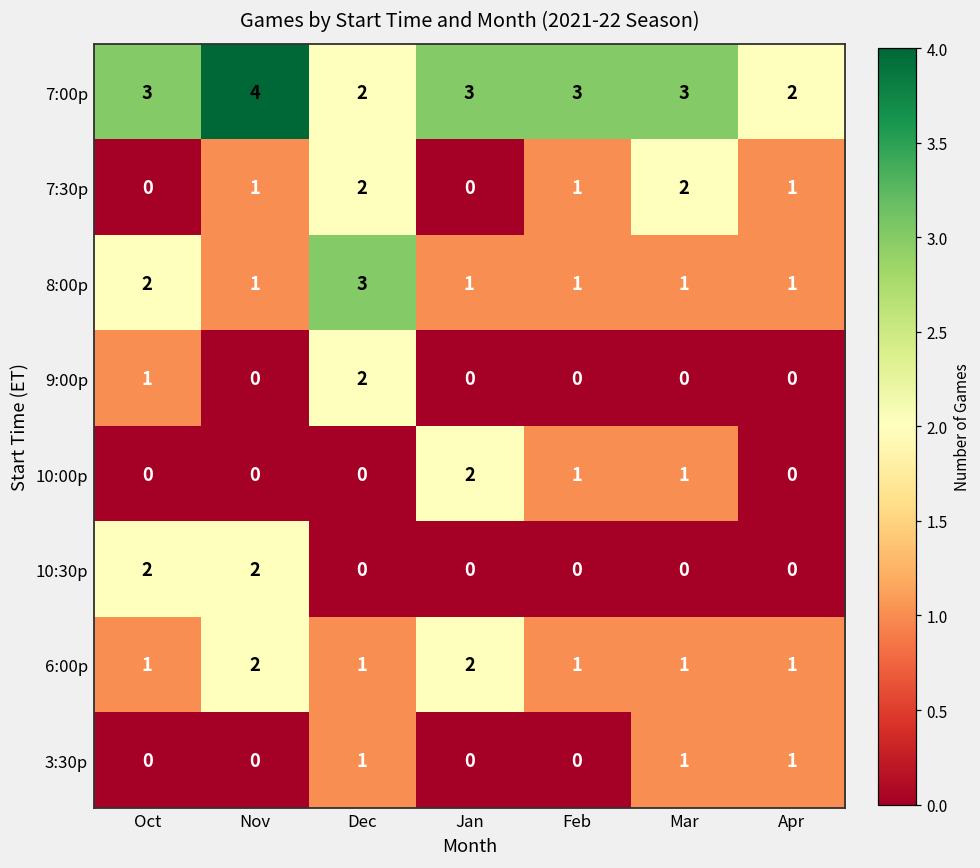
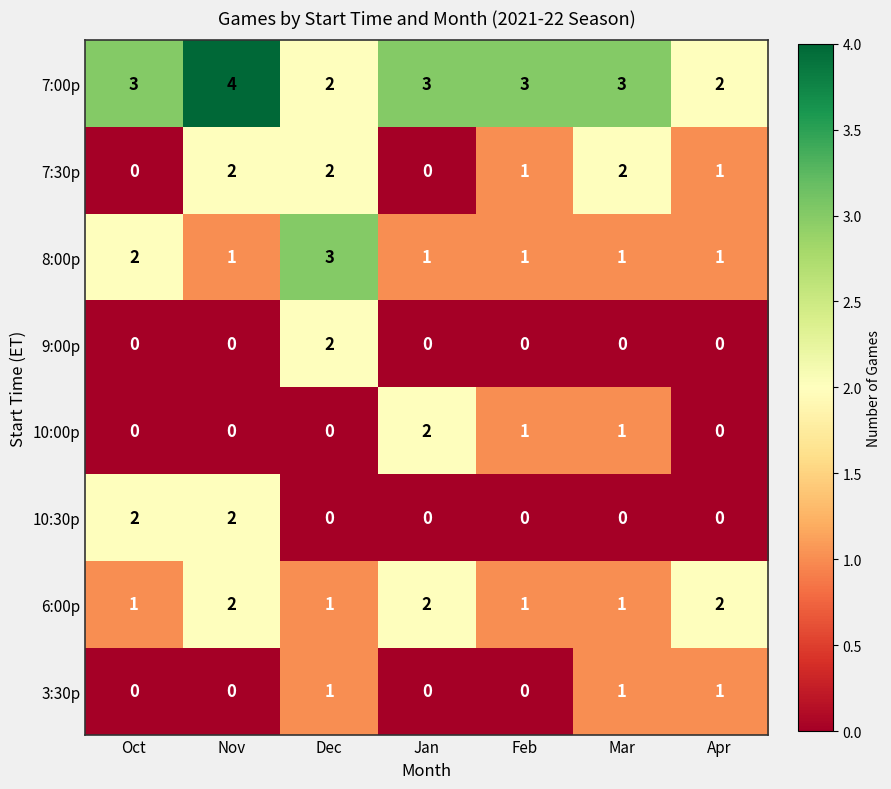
7:30p, Nov: 1 -> 2
9:00p, Oct: 1 -> 0
6:00p, Apr: 1 -> 2
